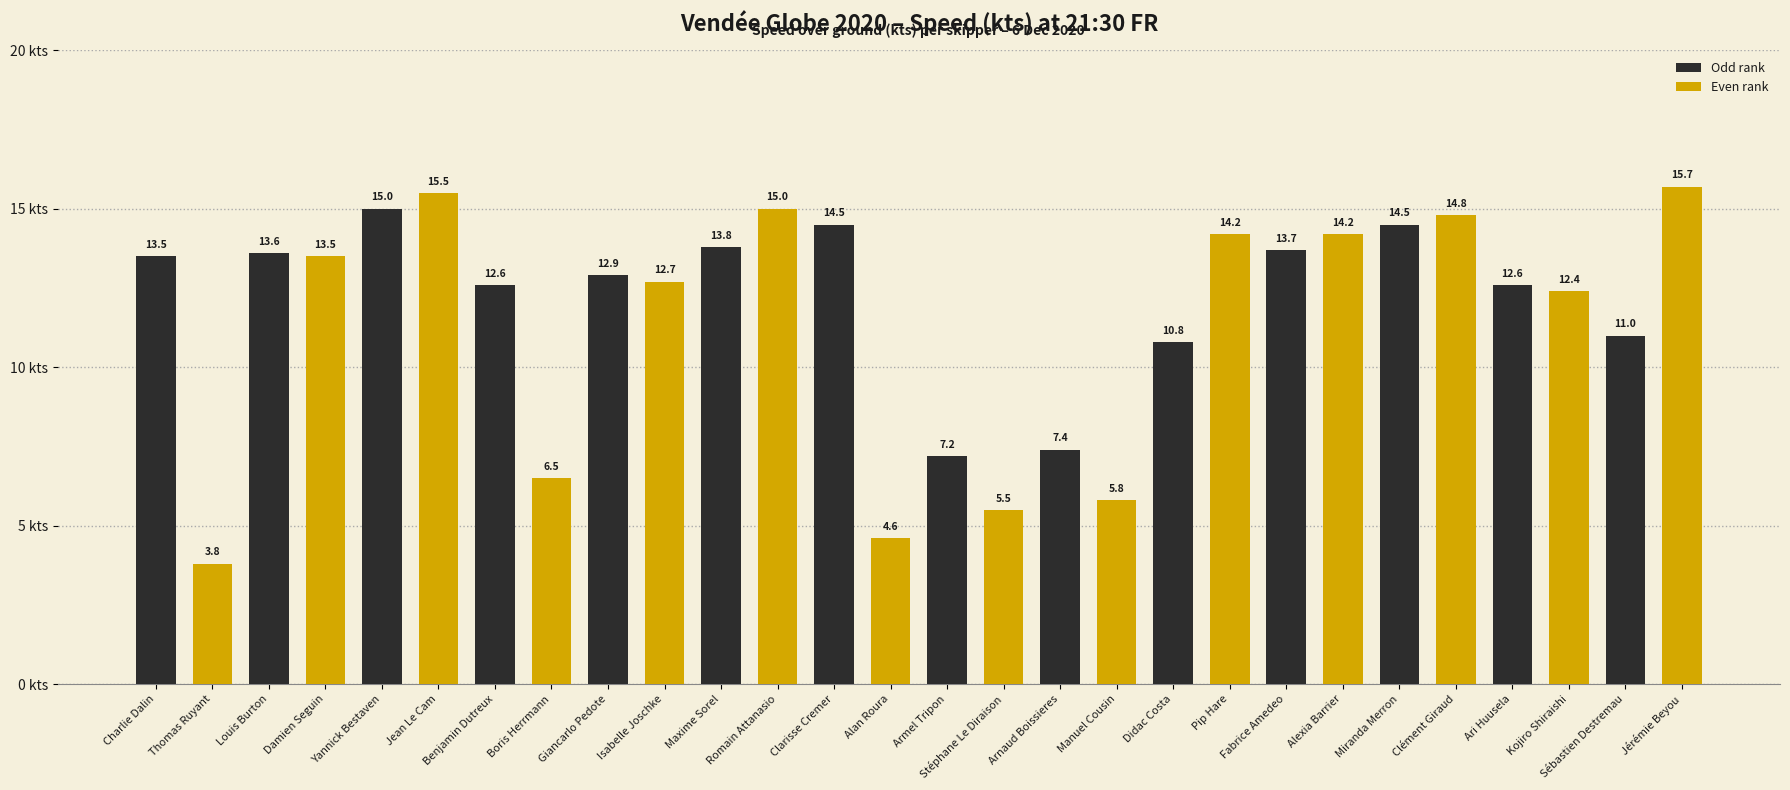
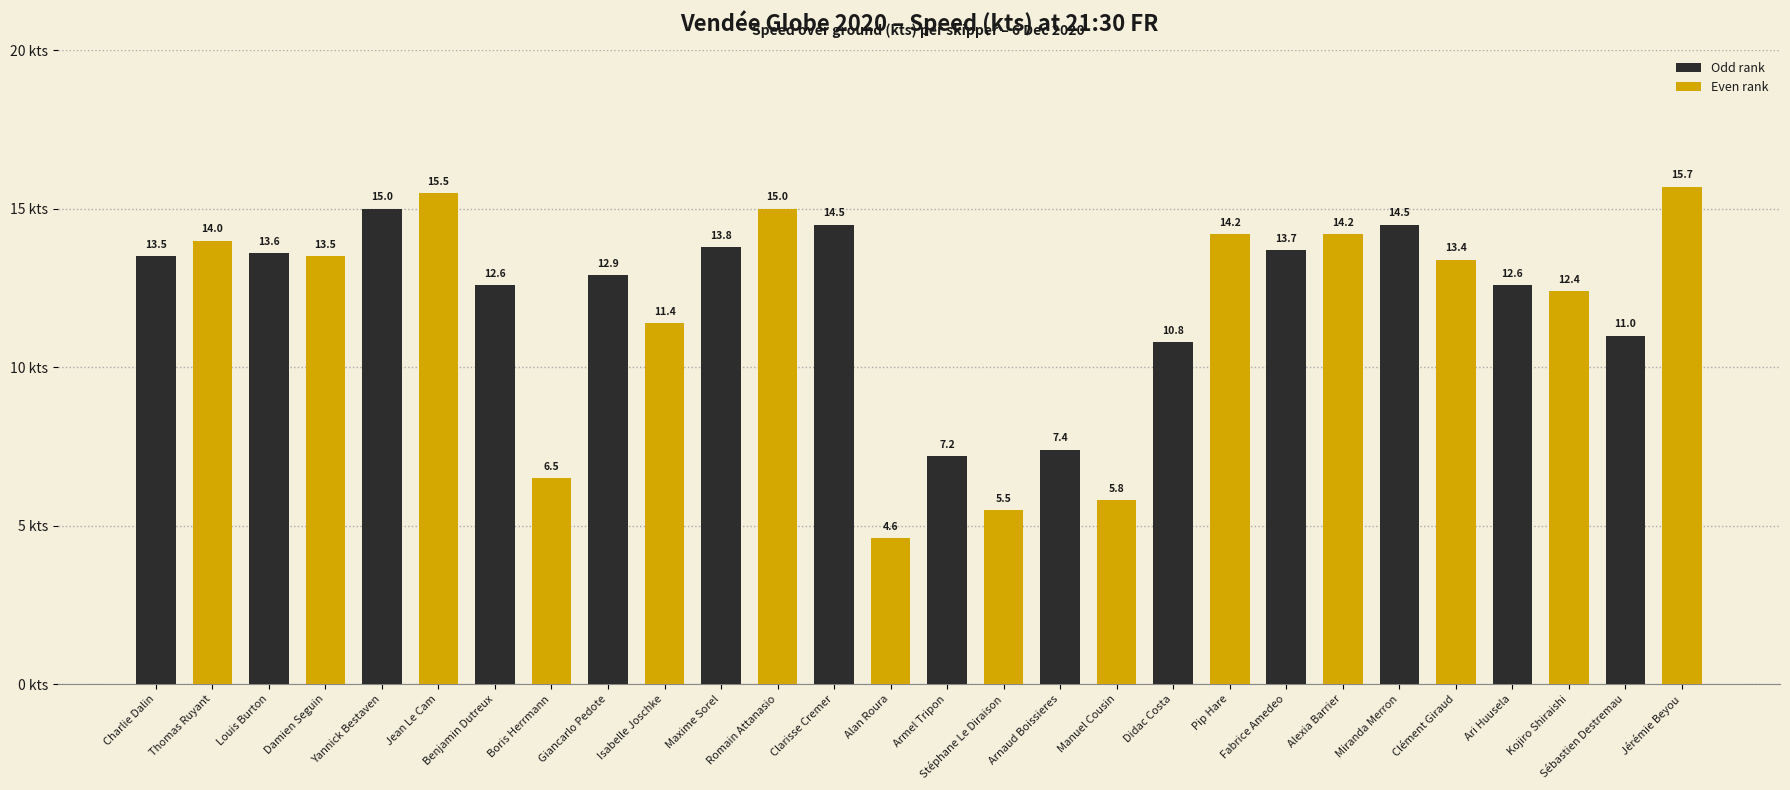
Even rank, Thomas Ruyant: 3.8 -> 14.0
Even rank, Isabelle Joschke: 12.7 -> 11.4
Even rank, Clément Giraud: 14.8 -> 13.4
